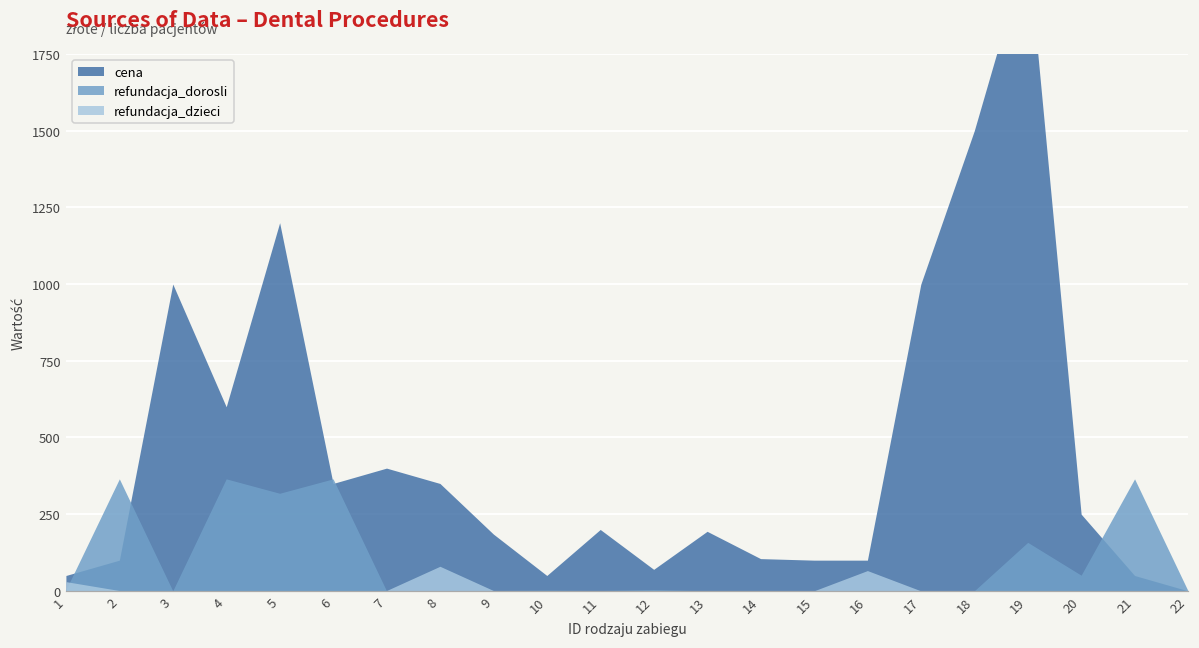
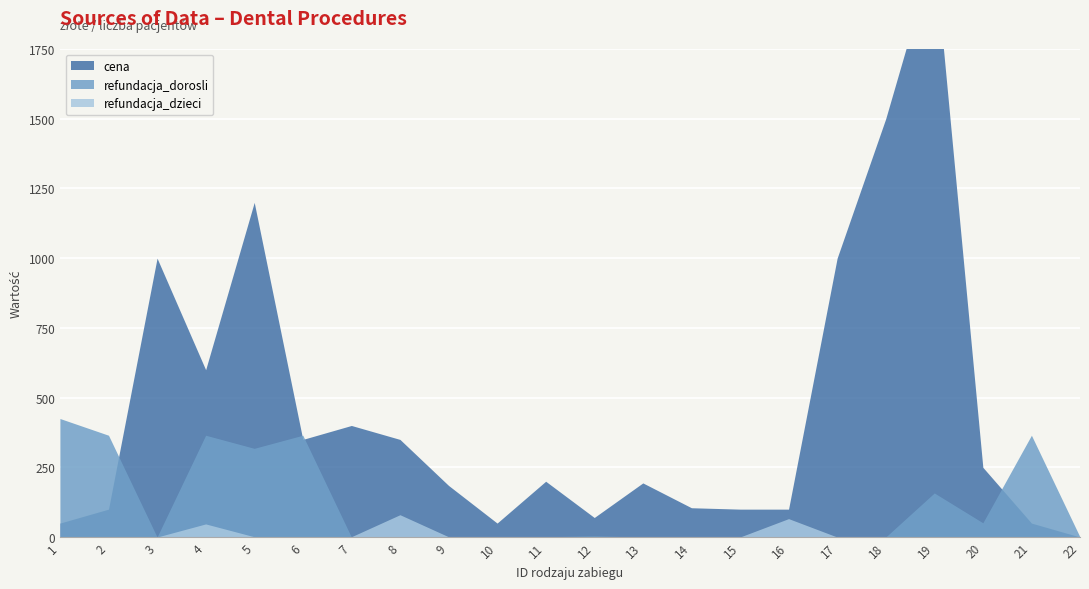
refundacja_dorosli, 1: 0 -> 430
refundacja_dzieci, 1: 30 -> 0
refundacja_dzieci, 4: 0 -> 50
